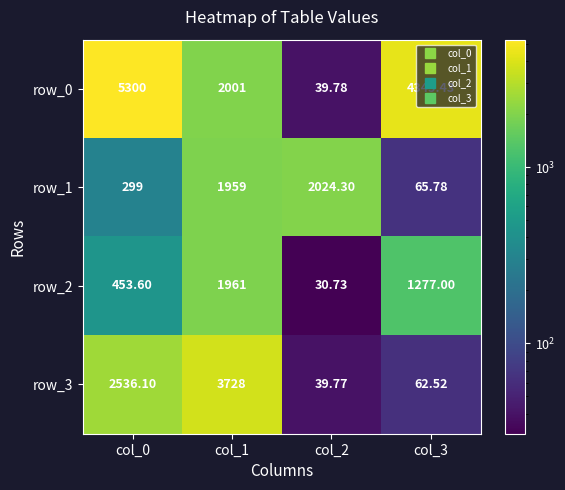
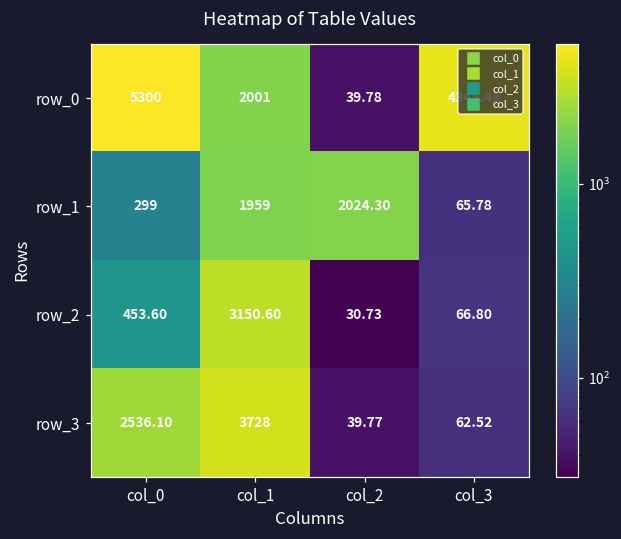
row_2, col_1: 1961 -> 3150.60
row_2, col_3: 1277.00 -> 66.80
